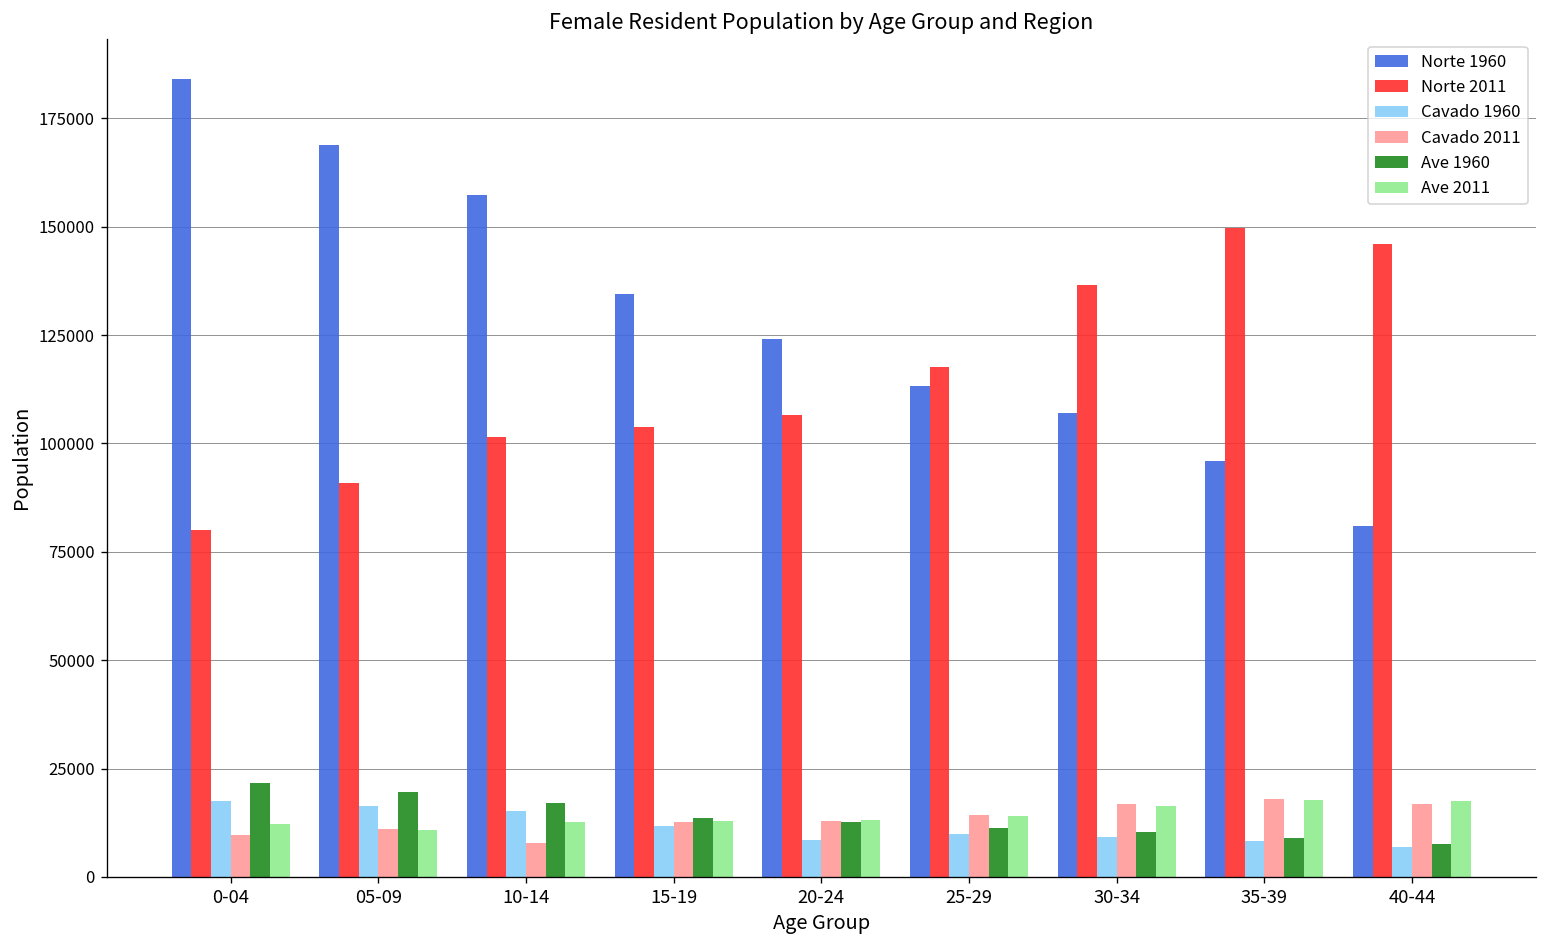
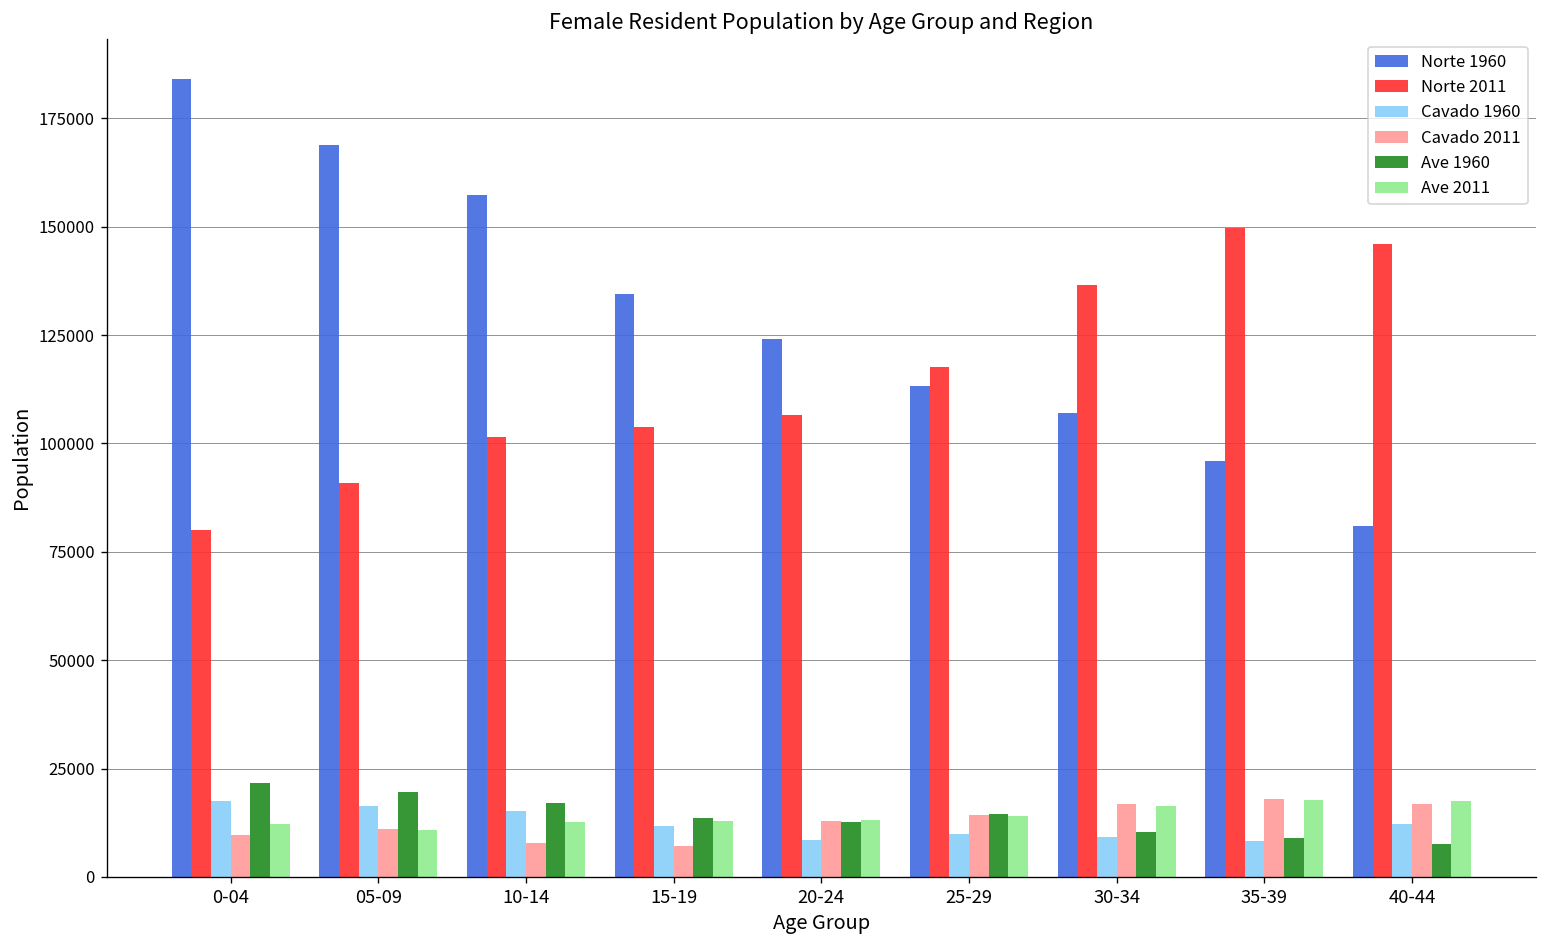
Cavado 2011, 15-19: 13000 -> 7000
Ave 1960, 25-29: 11000 -> 15000
Cavado 1960, 40-44: 7000 -> 12000
